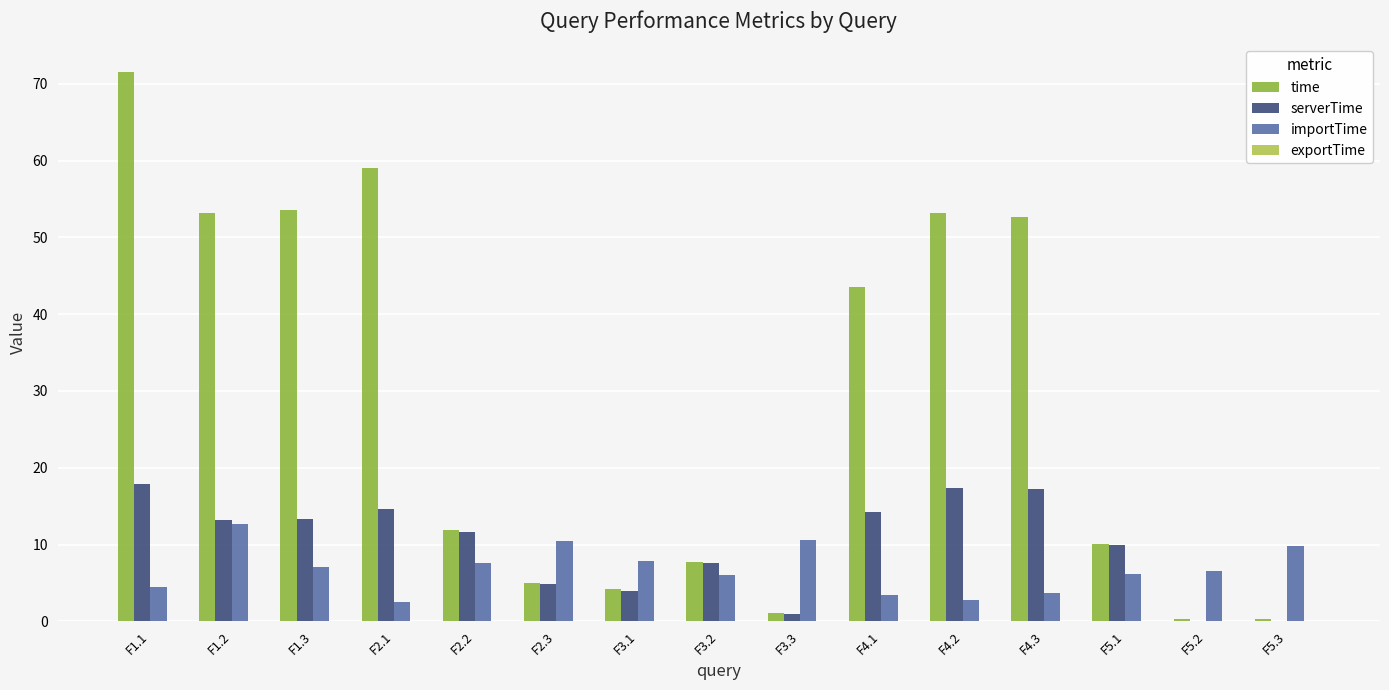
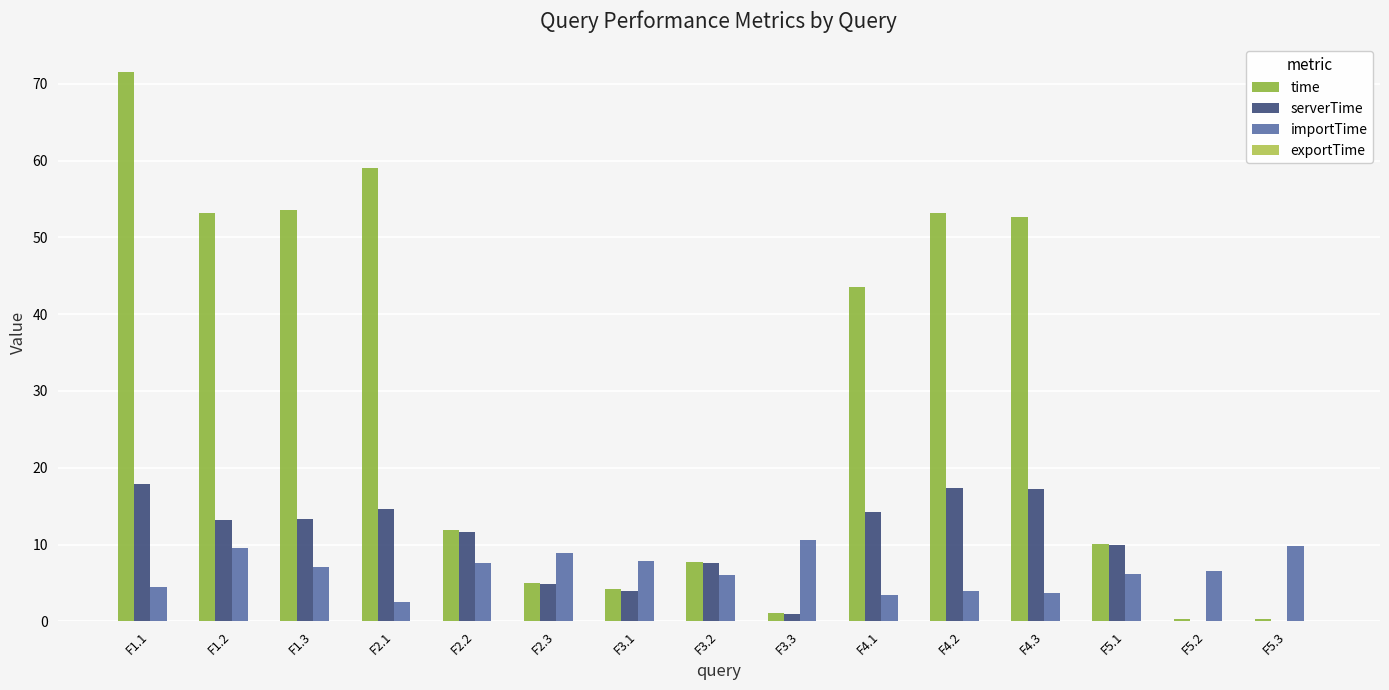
importTime, F1.2: 13 -> 10
importTime, F2.3: 10 -> 9
importTime, F4.2: 3 -> 4
